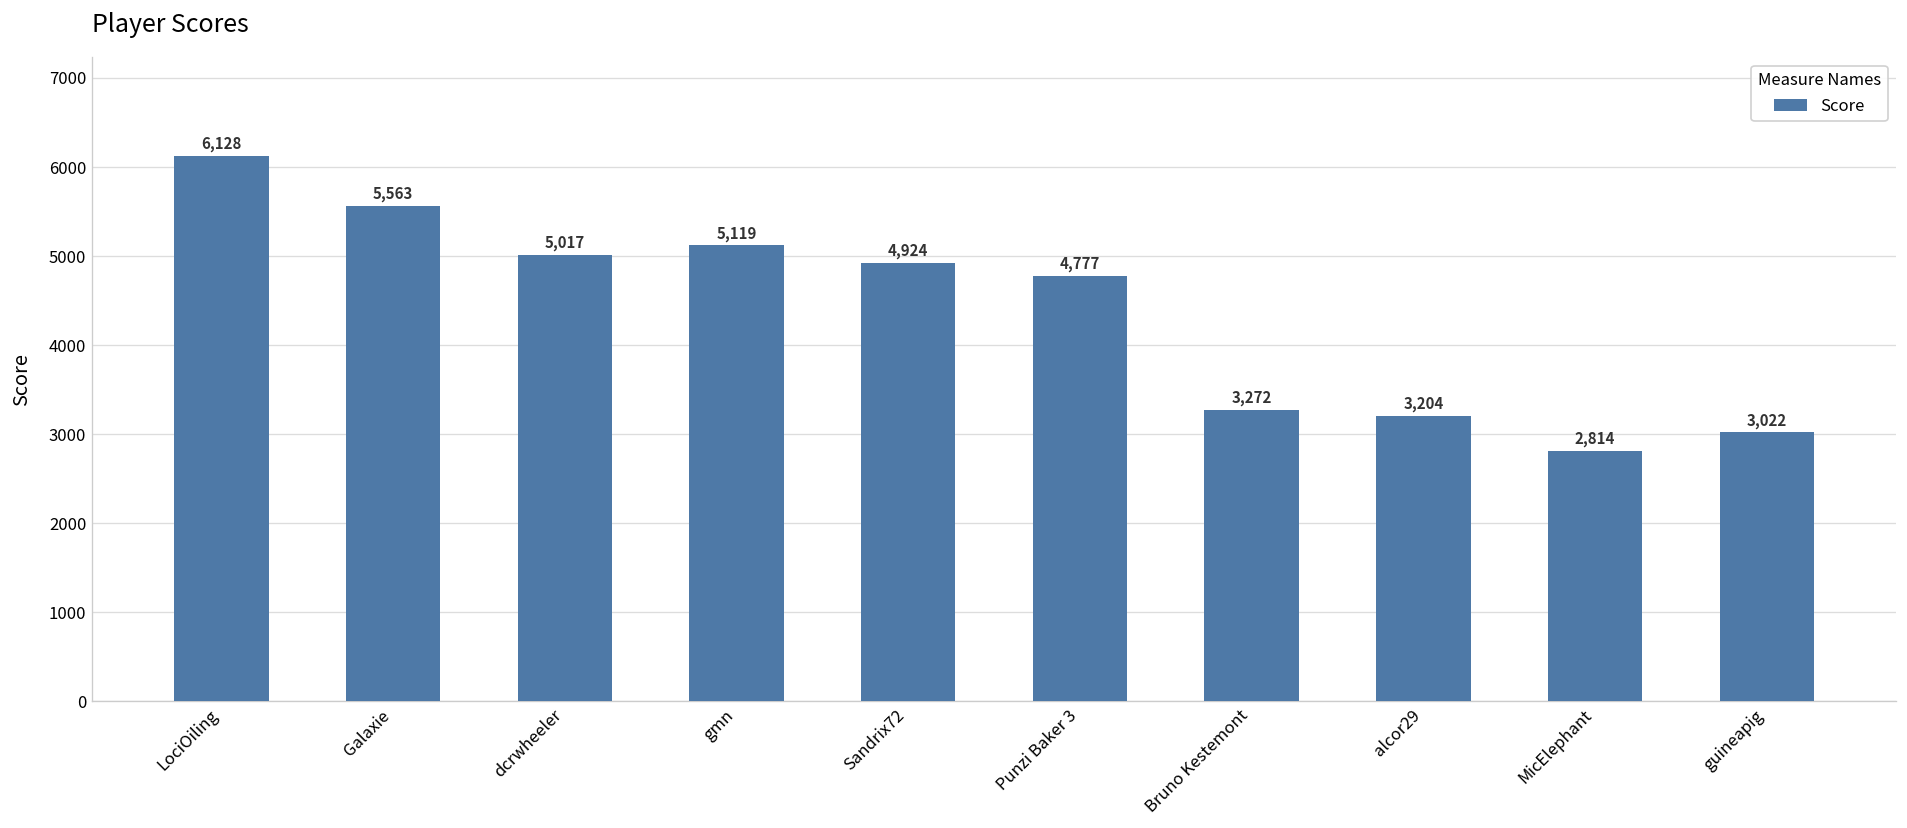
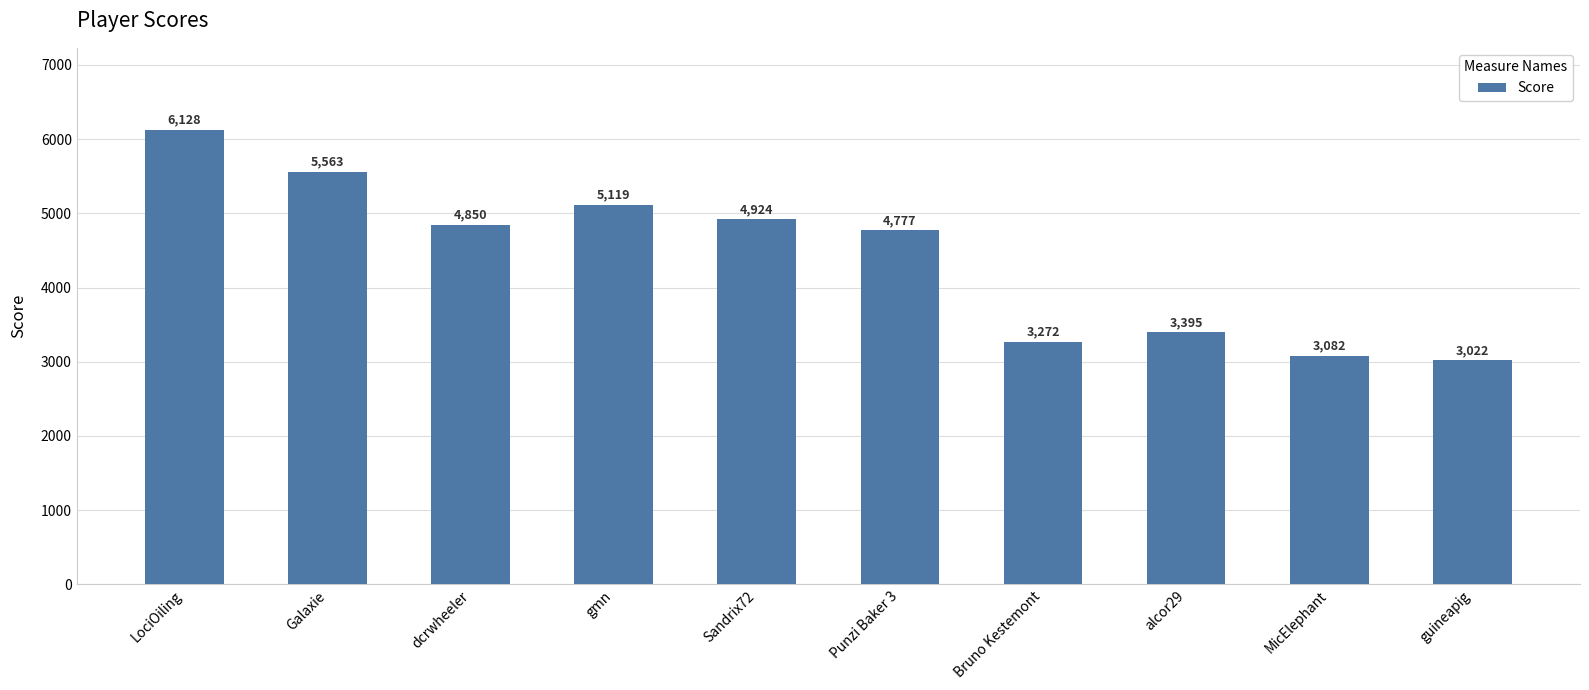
dcrwheeler: 5,017 -> 4,850
alcor29: 3,204 -> 3,395
MicElephant: 2,814 -> 3,082
